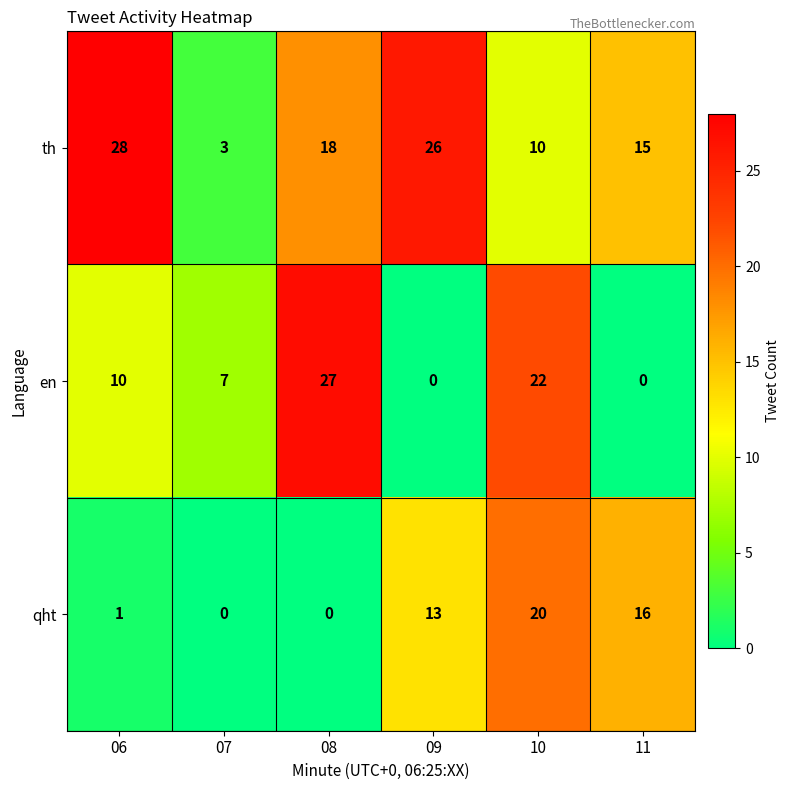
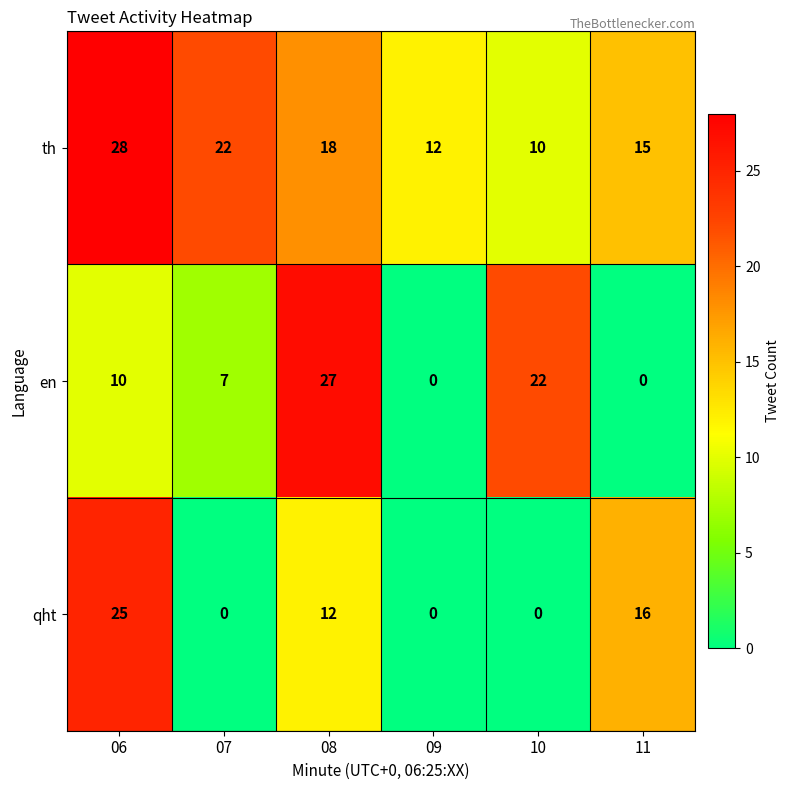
th, 07: 3 -> 22
th, 09: 26 -> 12
qht, 06: 1 -> 25
qht, 08: 0 -> 12
qht, 09: 13 -> 0
qht, 10: 20 -> 0
